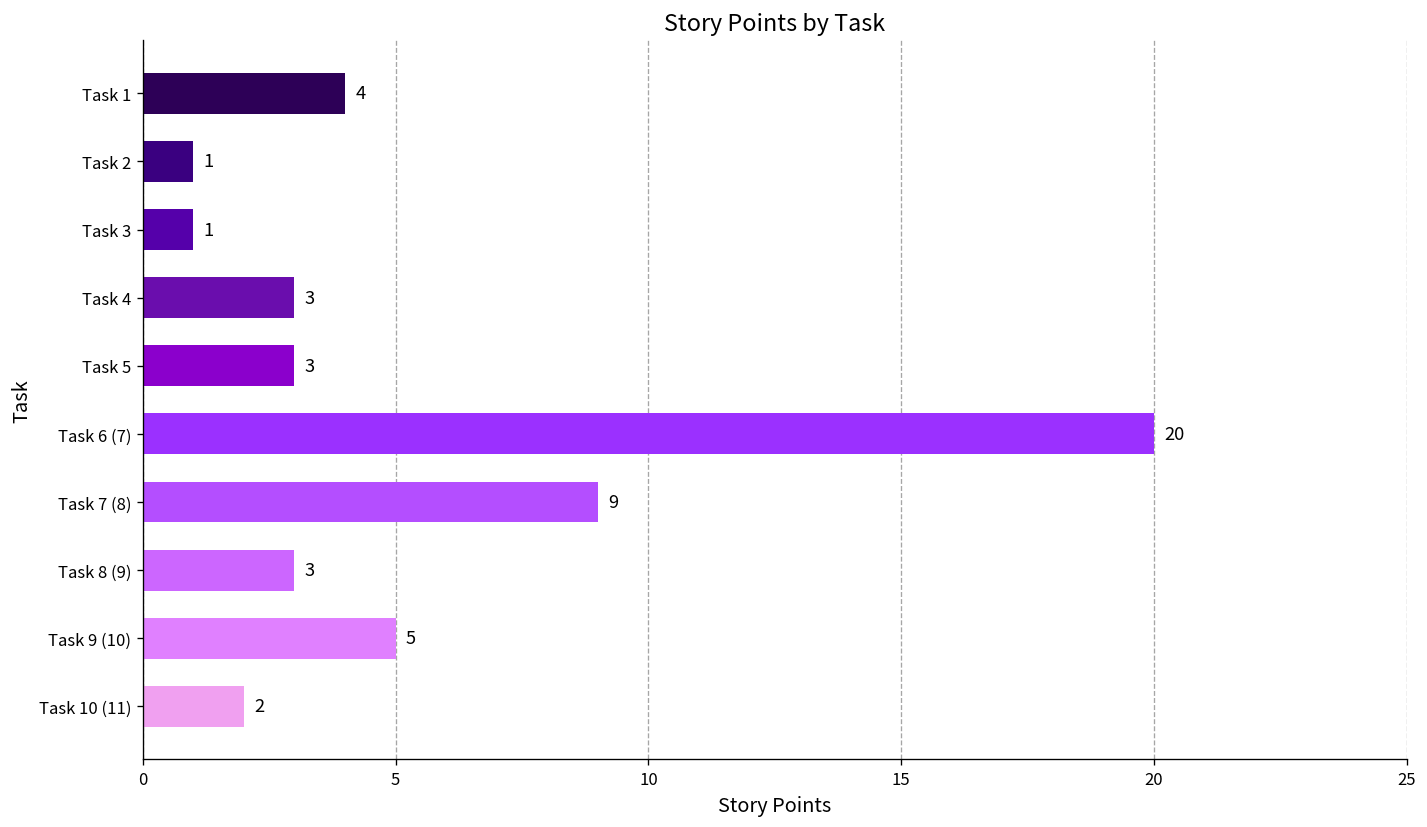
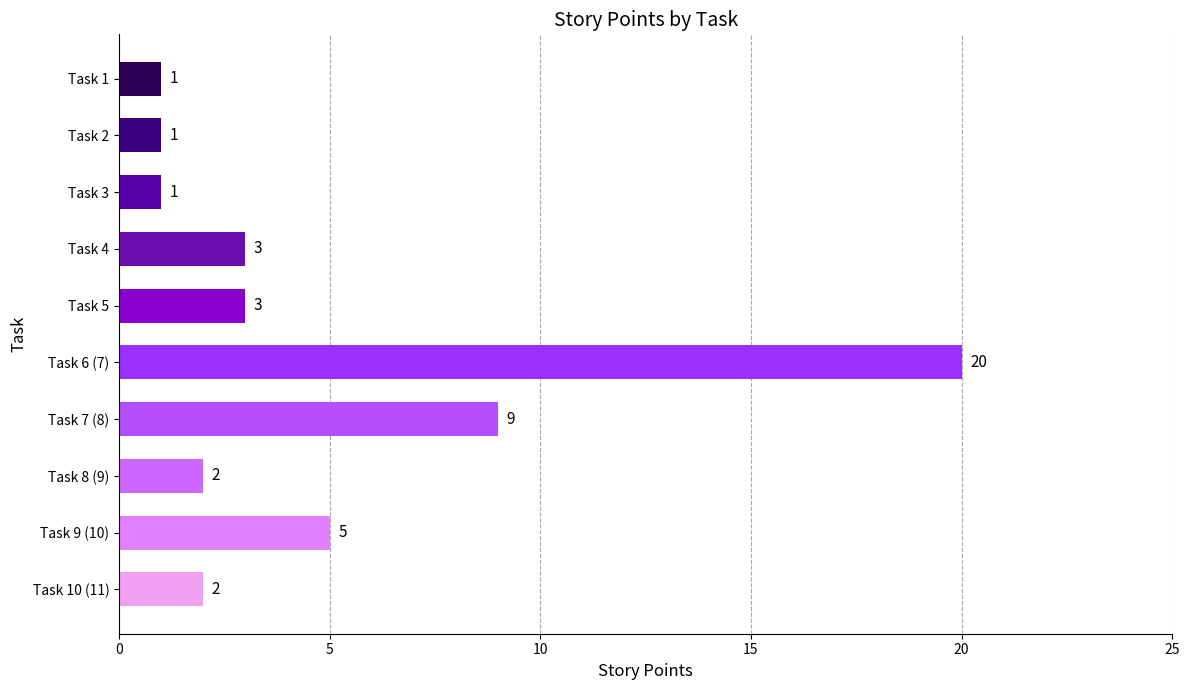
Task 1: 4 -> 1
Task 8 (9): 3 -> 2
